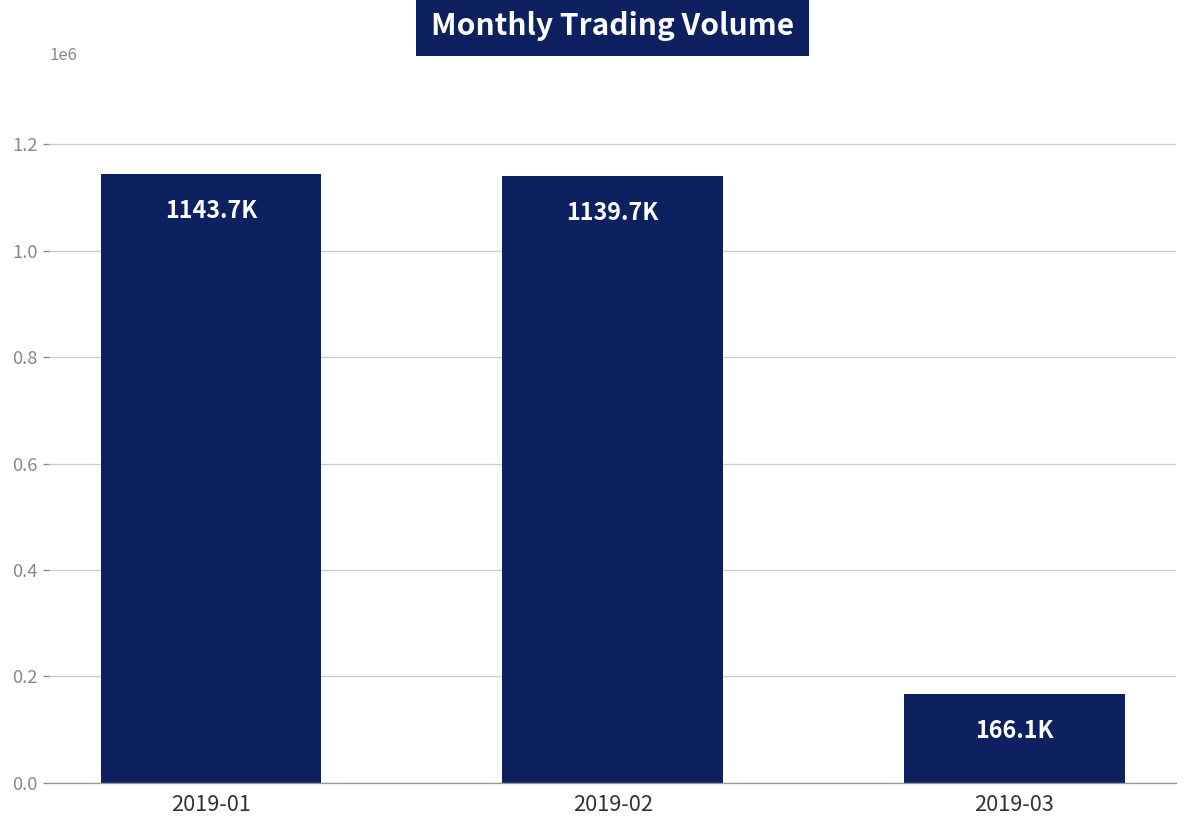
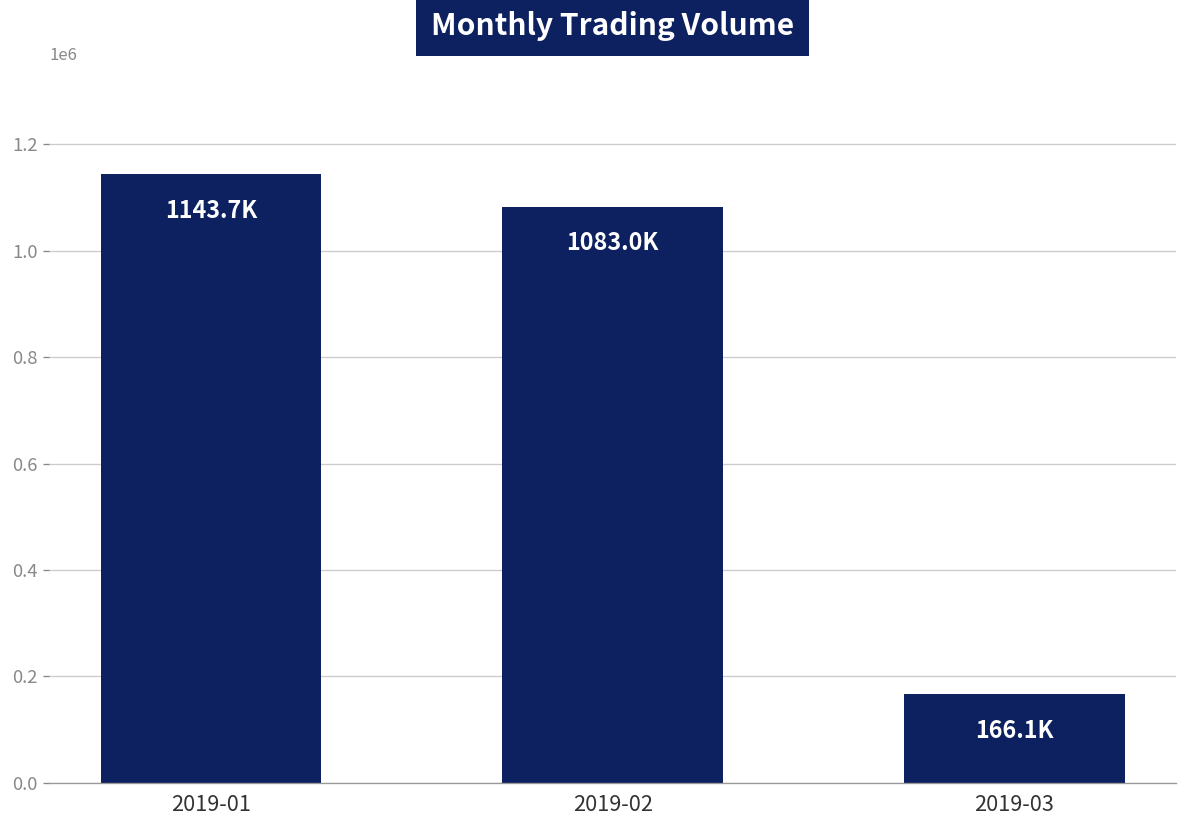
2019-02: 1139.7K -> 1083.0K
